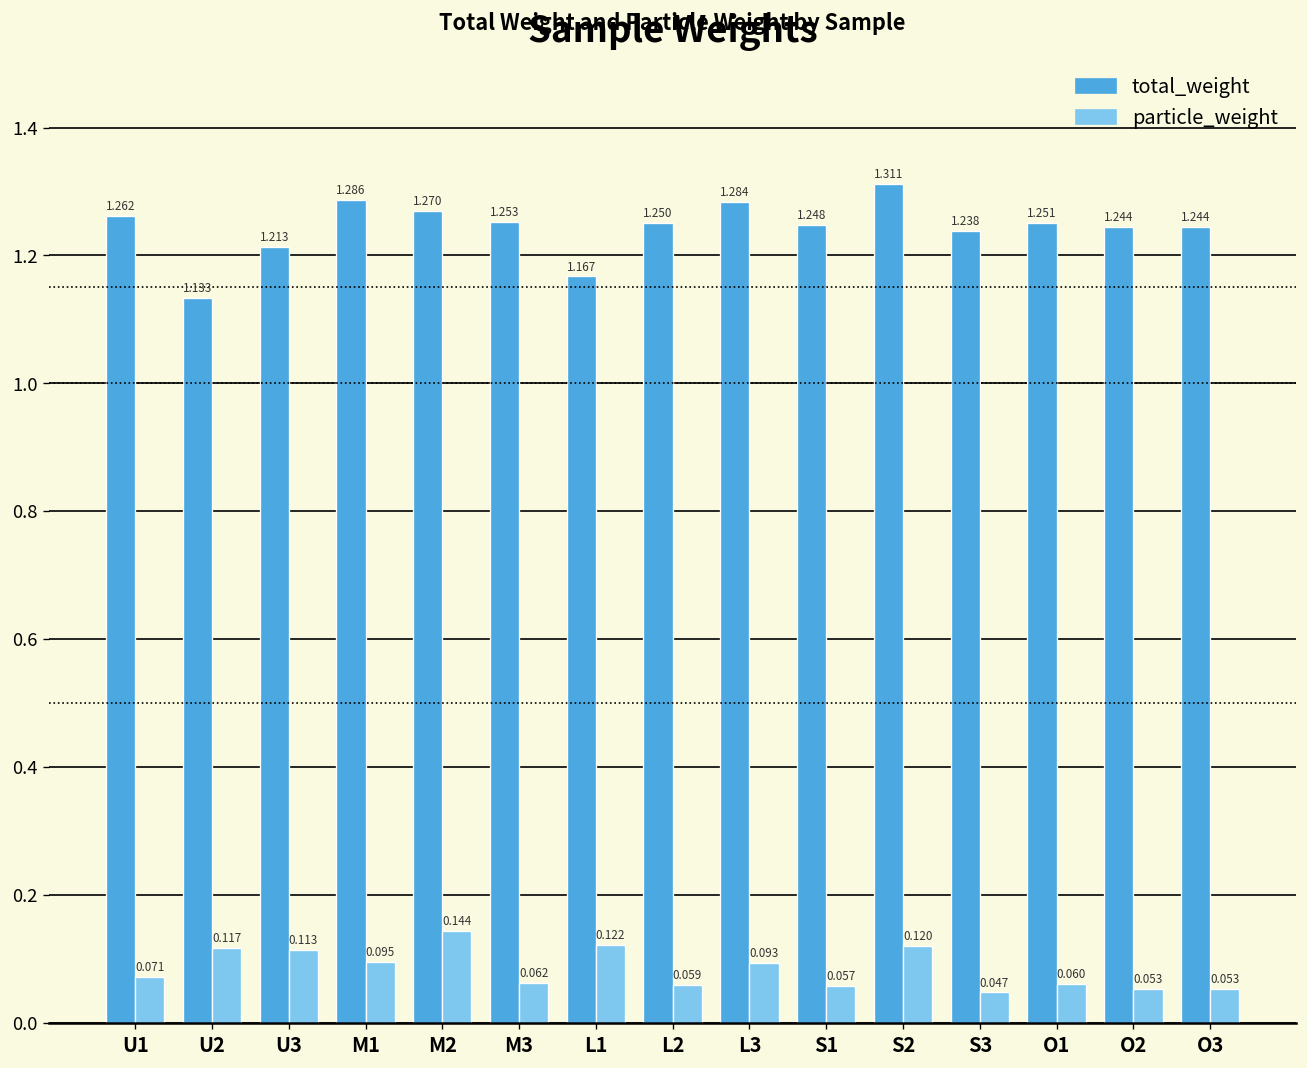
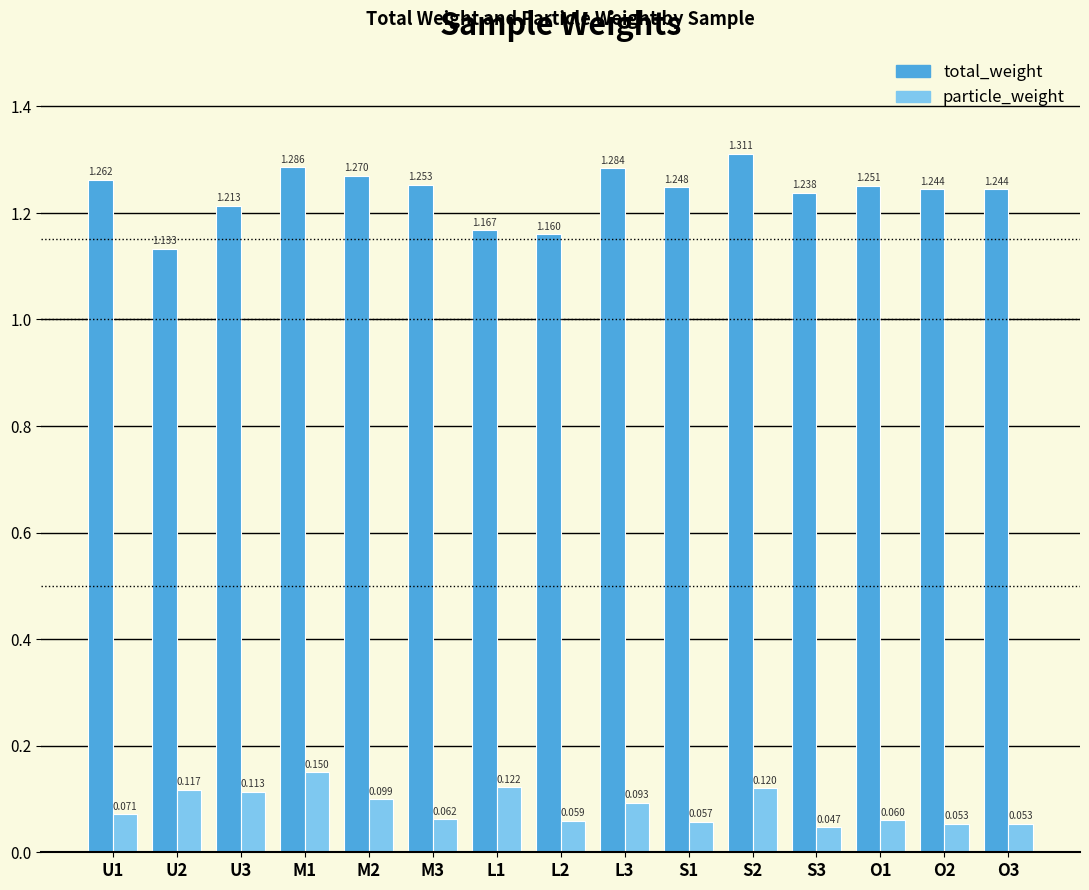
particle_weight, M1: 0.095 -> 0.150
particle_weight, M2: 0.144 -> 0.099
total_weight, L2: 1.250 -> 1.160
